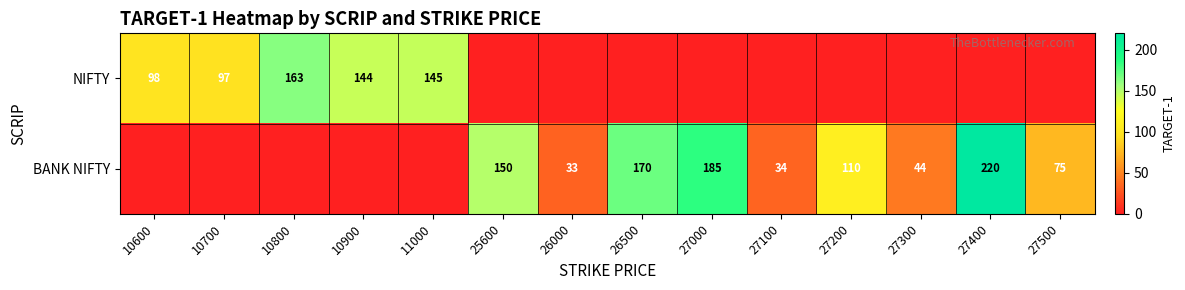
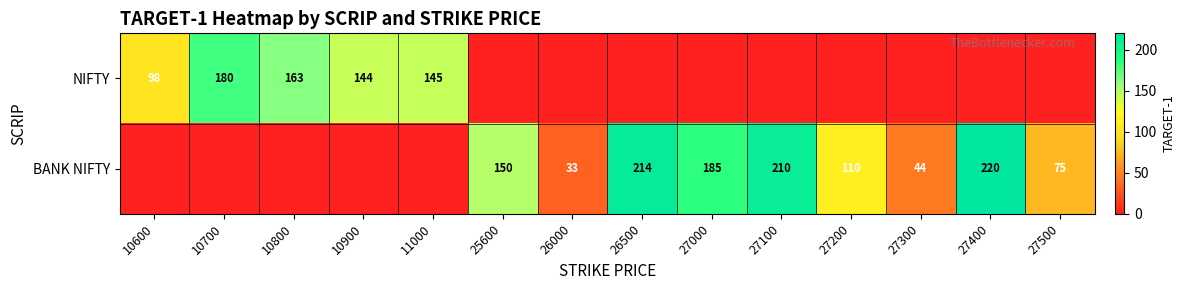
NIFTY, 10700: 97 -> 180
BANK NIFTY, 26500: 170 -> 214
BANK NIFTY, 27100: 34 -> 210
